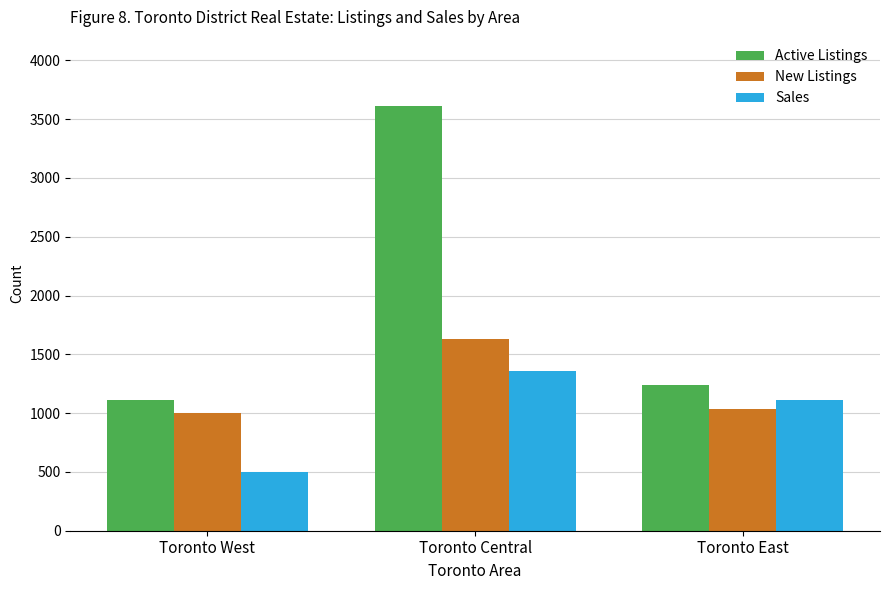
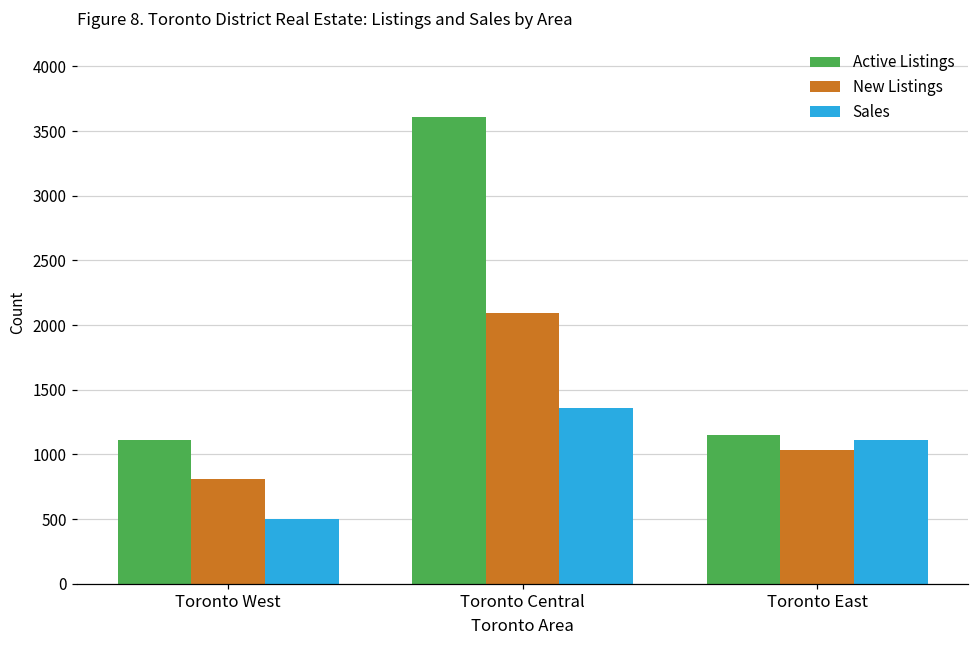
New Listings, Toronto West: 1000 -> 810
New Listings, Toronto Central: 1630 -> 2090
Active Listings, Toronto East: 1240 -> 1150
